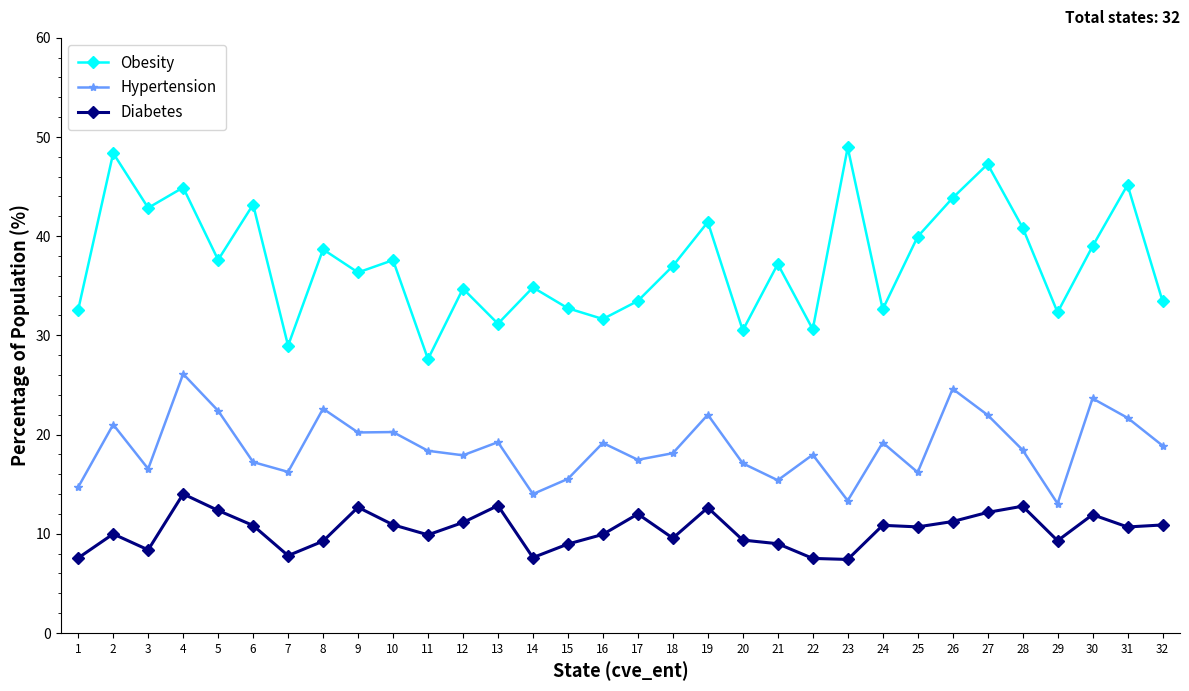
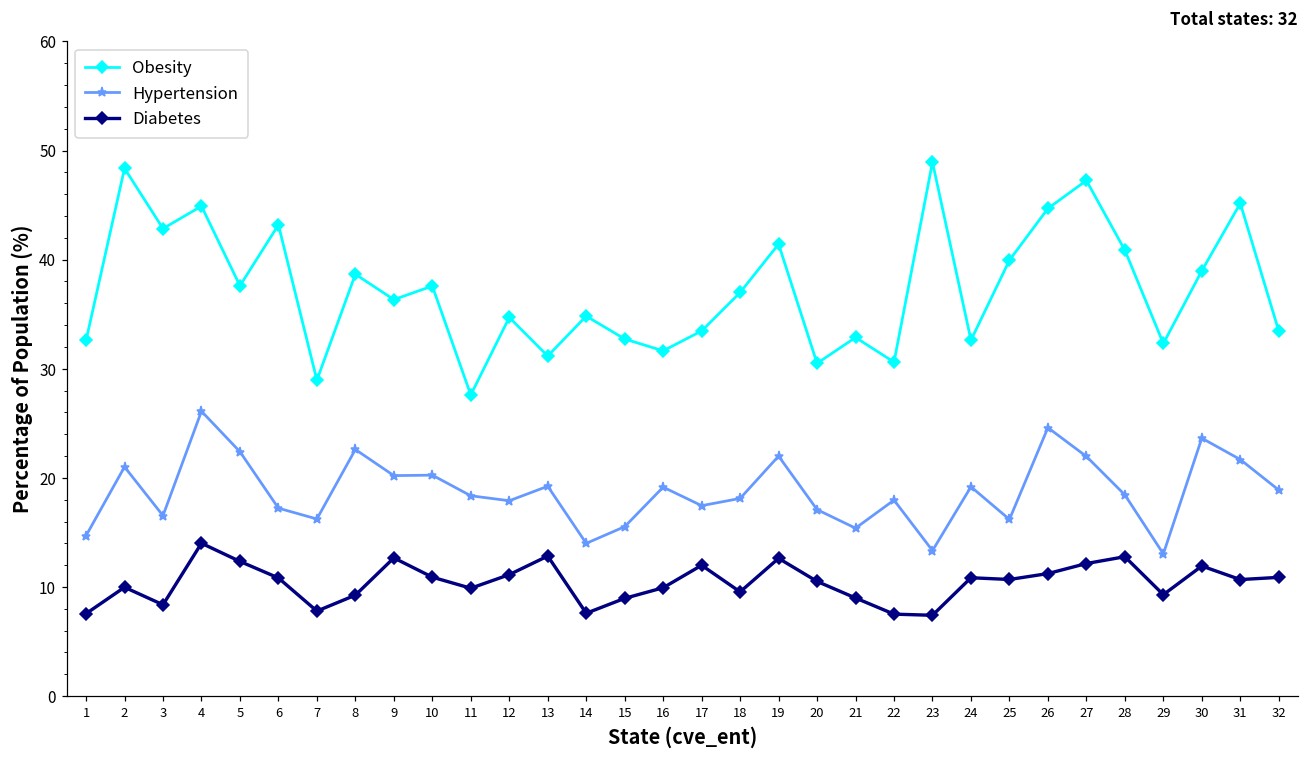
Diabetes, 20: 9 -> 11
Obesity, 21: 37 -> 33
Obesity, 26: 44 -> 45
